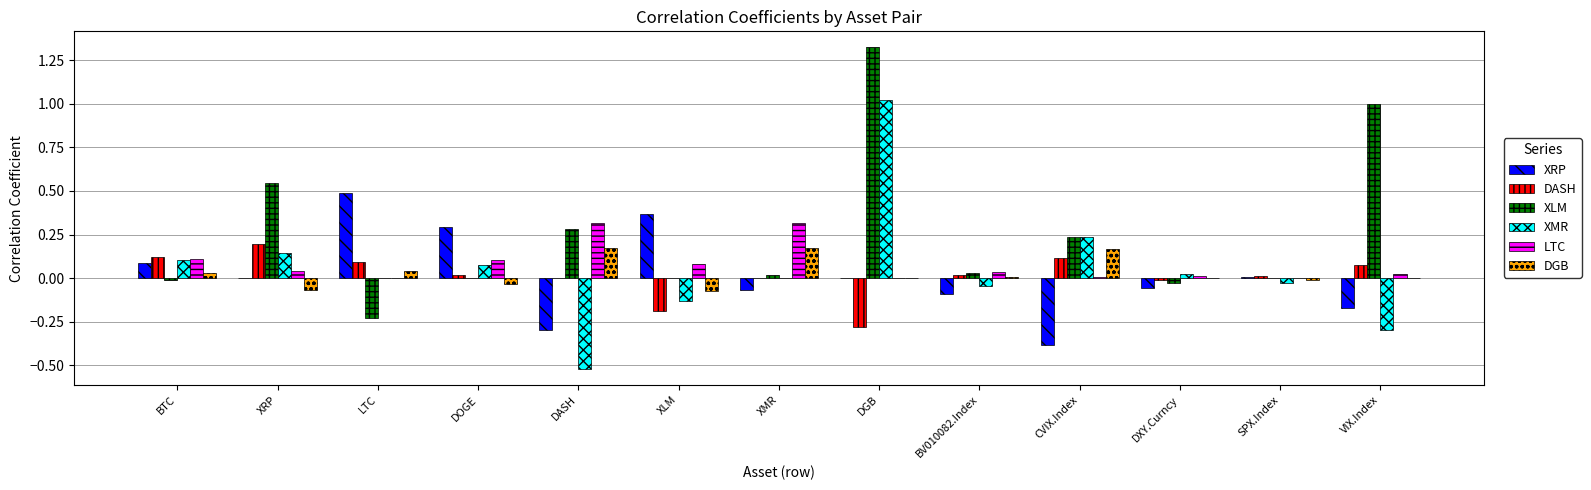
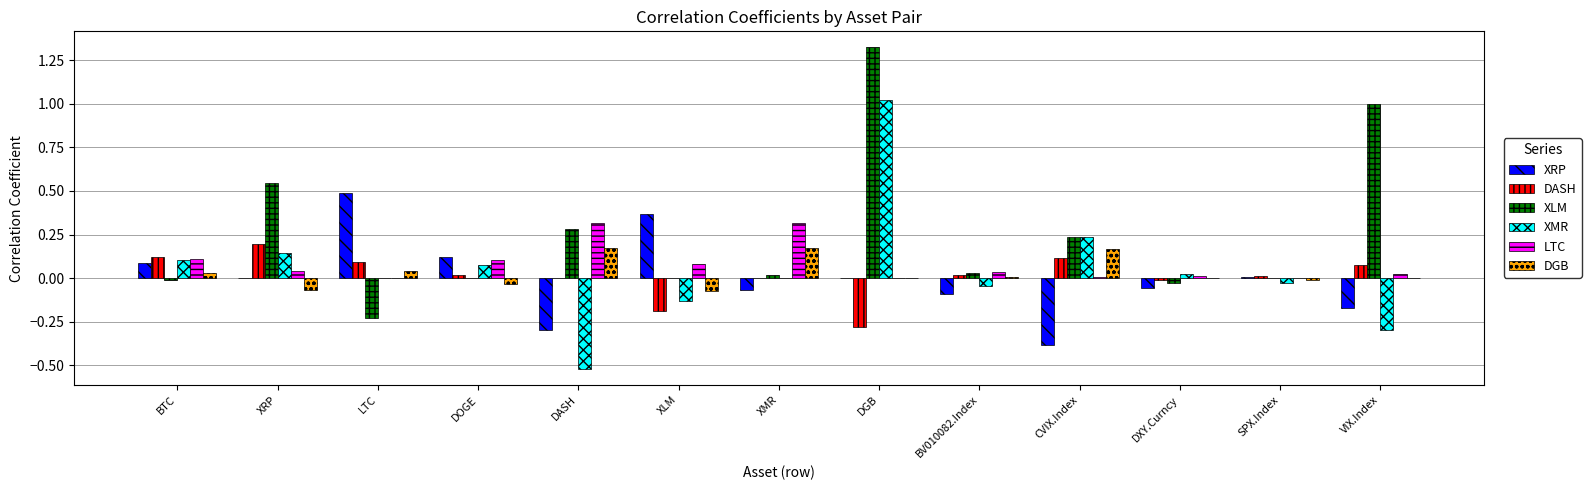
XRP, DOGE: 0.29 -> 0.12
